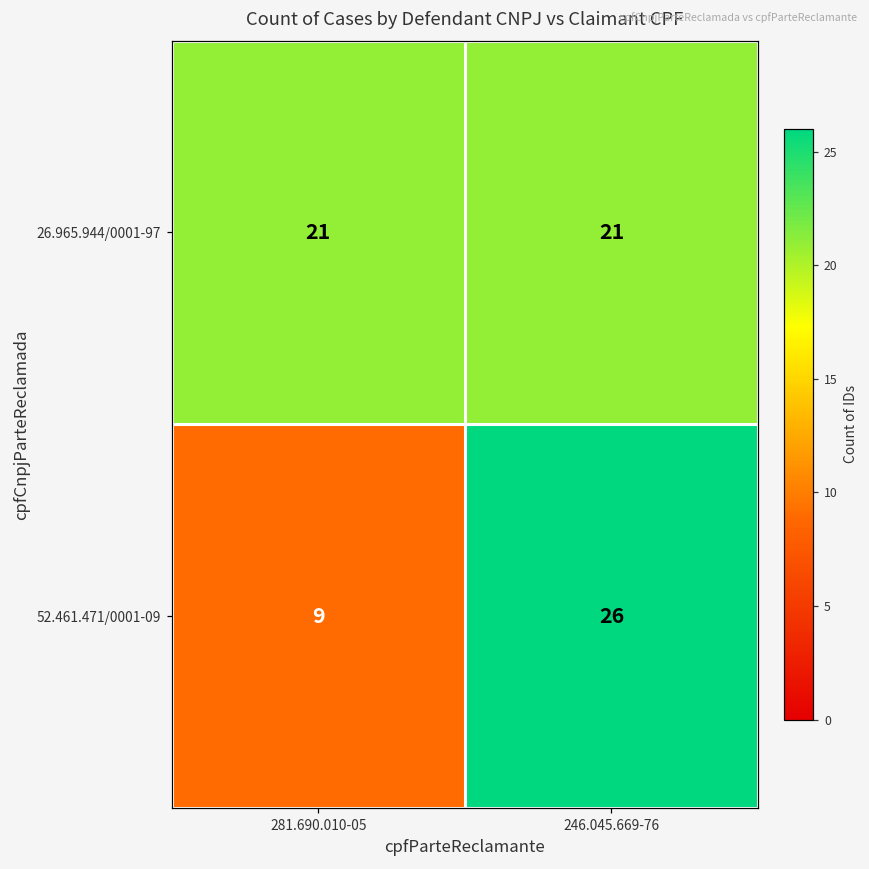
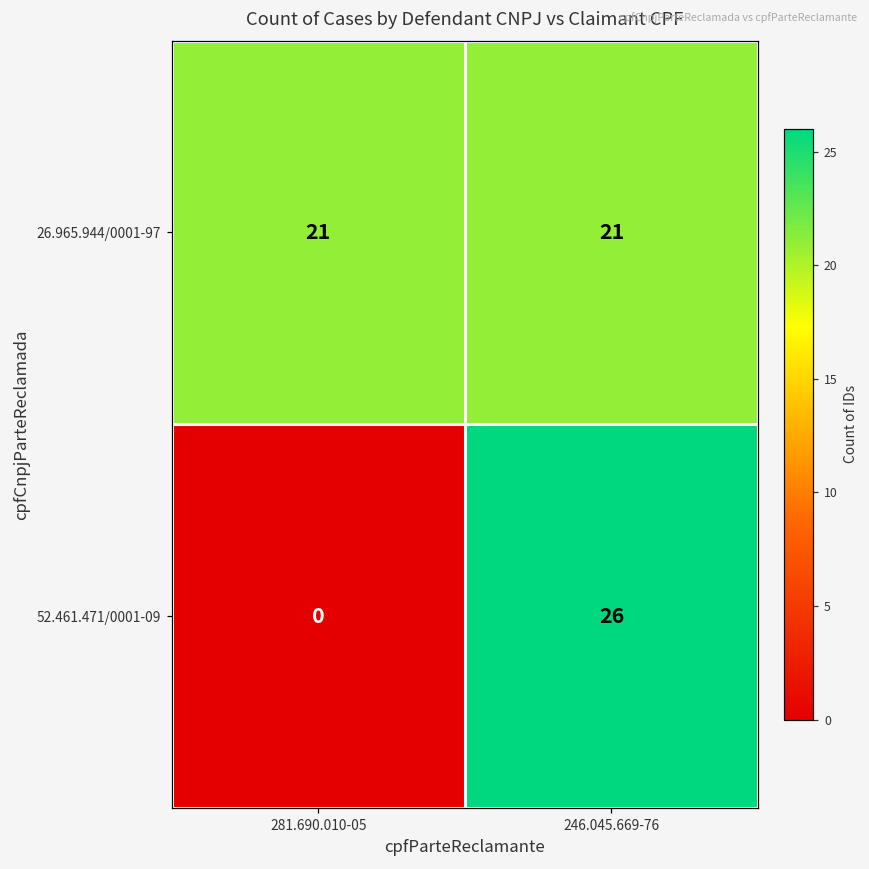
52.461.471/0001-09, 281.690.010-05: 9 -> 0
